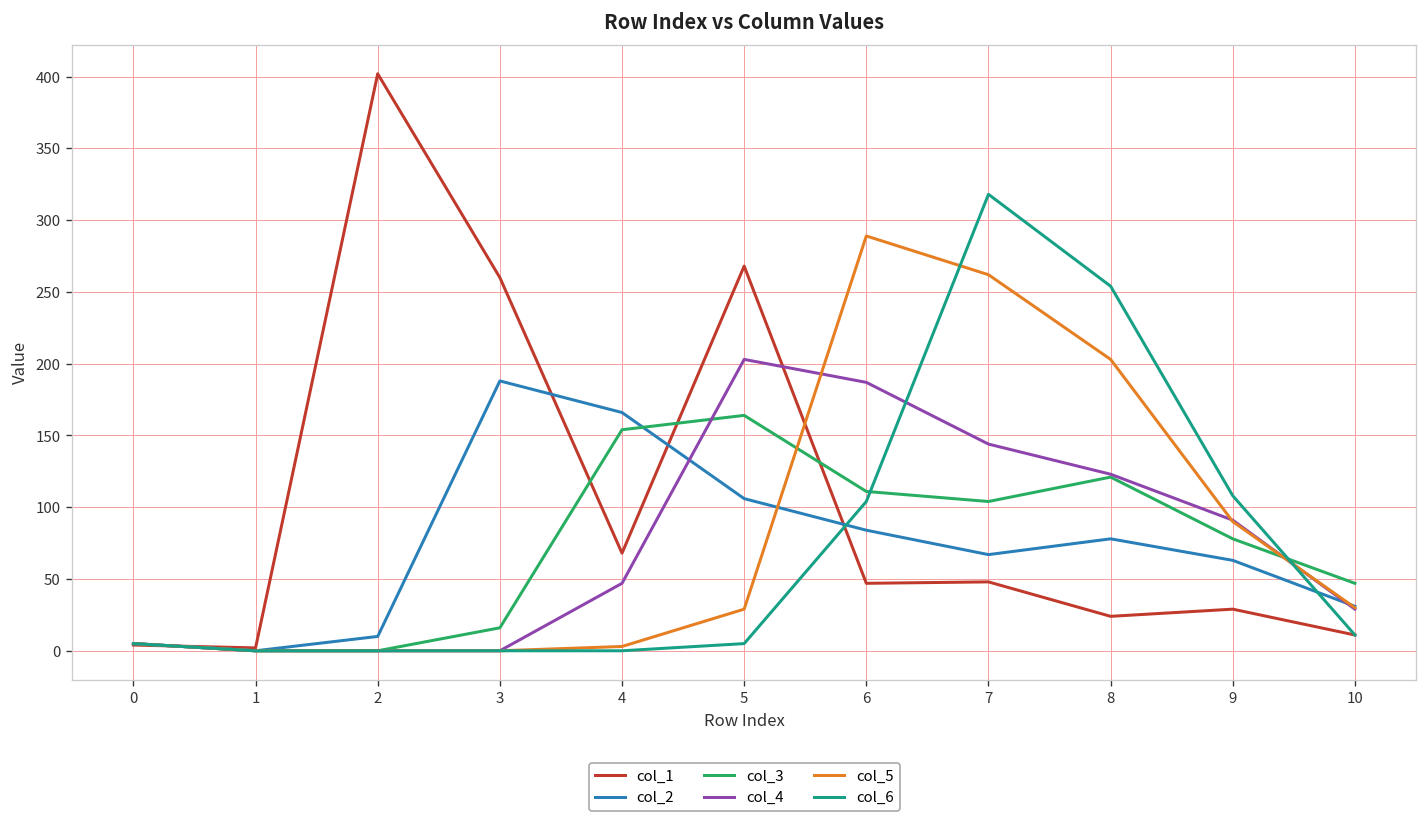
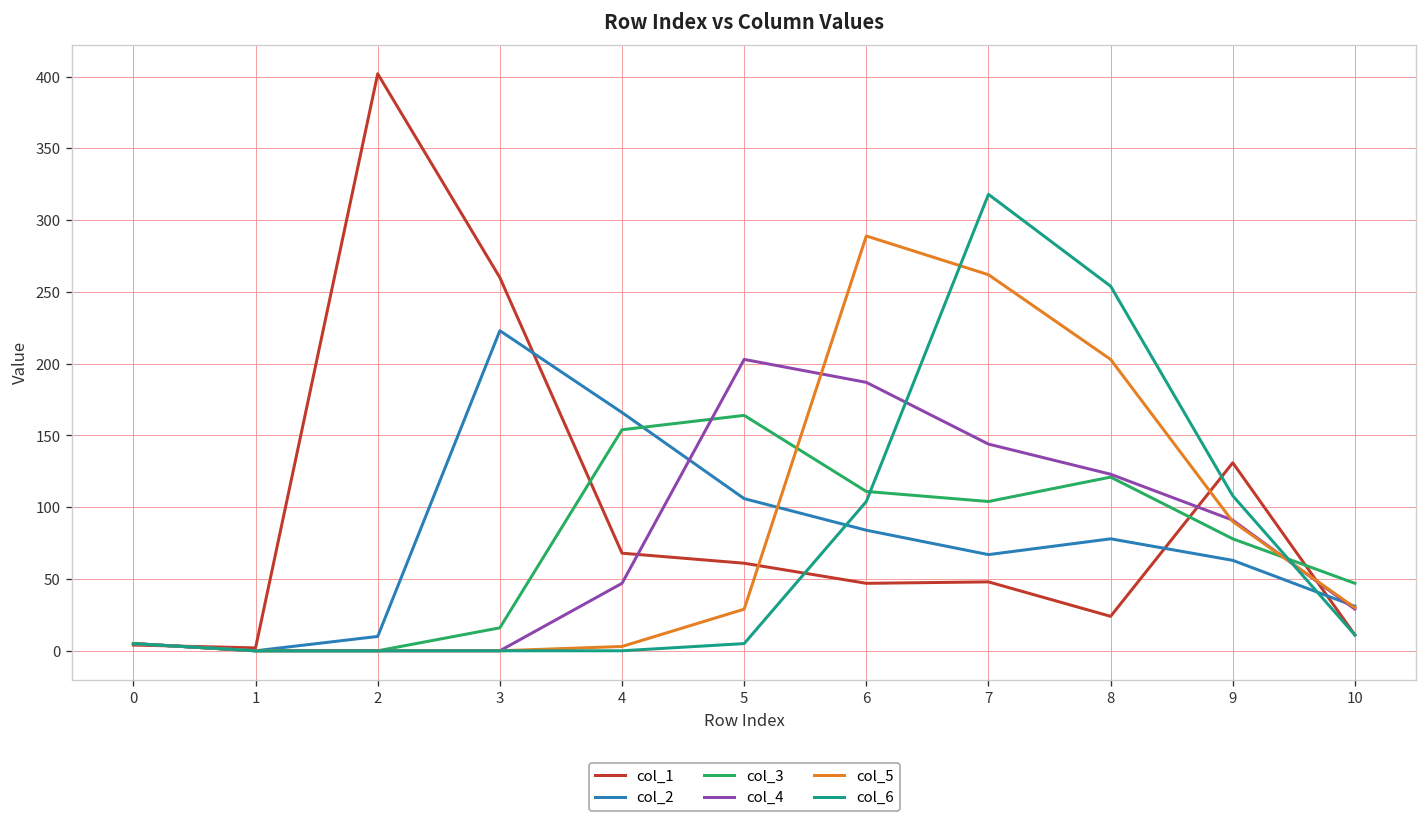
col_2, 3: 188 -> 223
col_1, 5: 268 -> 61
col_1, 9: 29 -> 131
